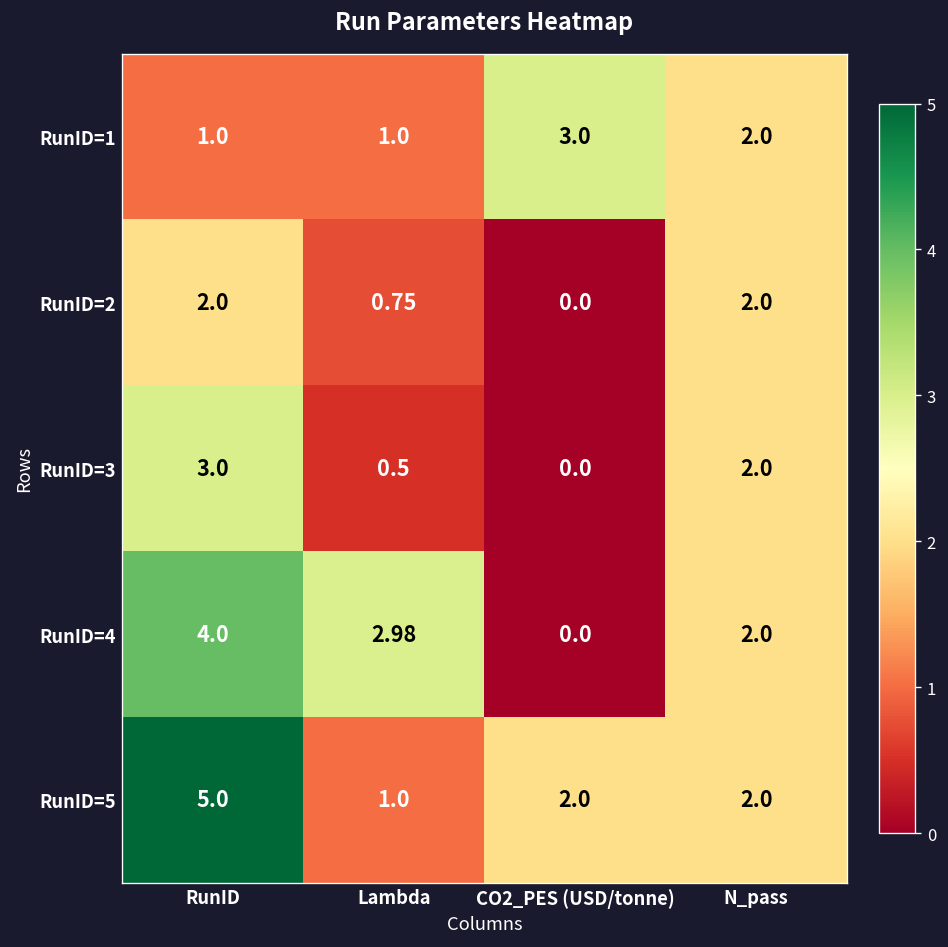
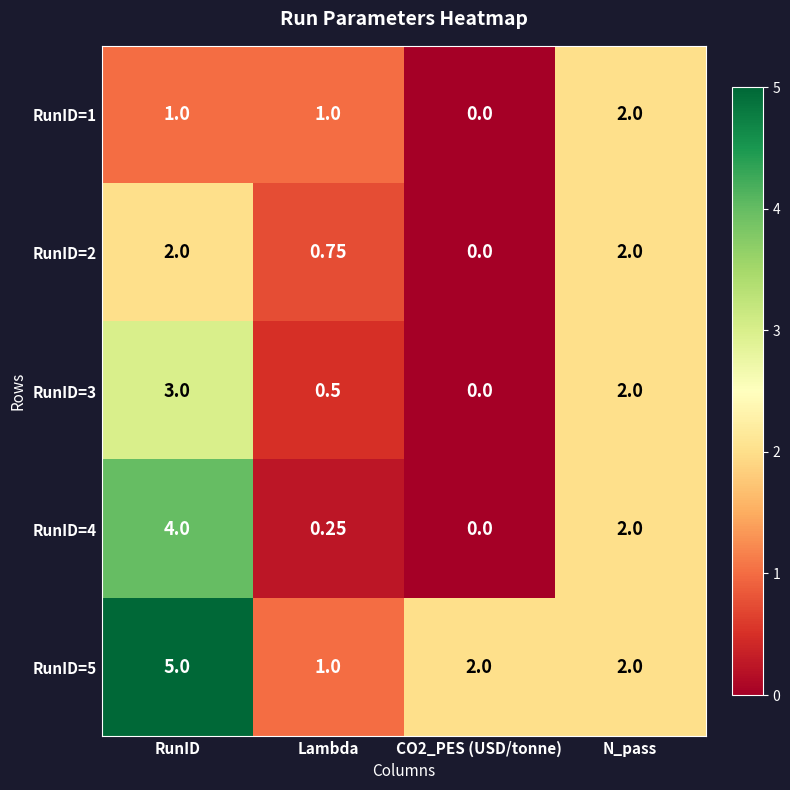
RunID=1, CO2_PES (USD/tonne): 3.0 -> 0.0
RunID=4, Lambda: 2.98 -> 0.25
